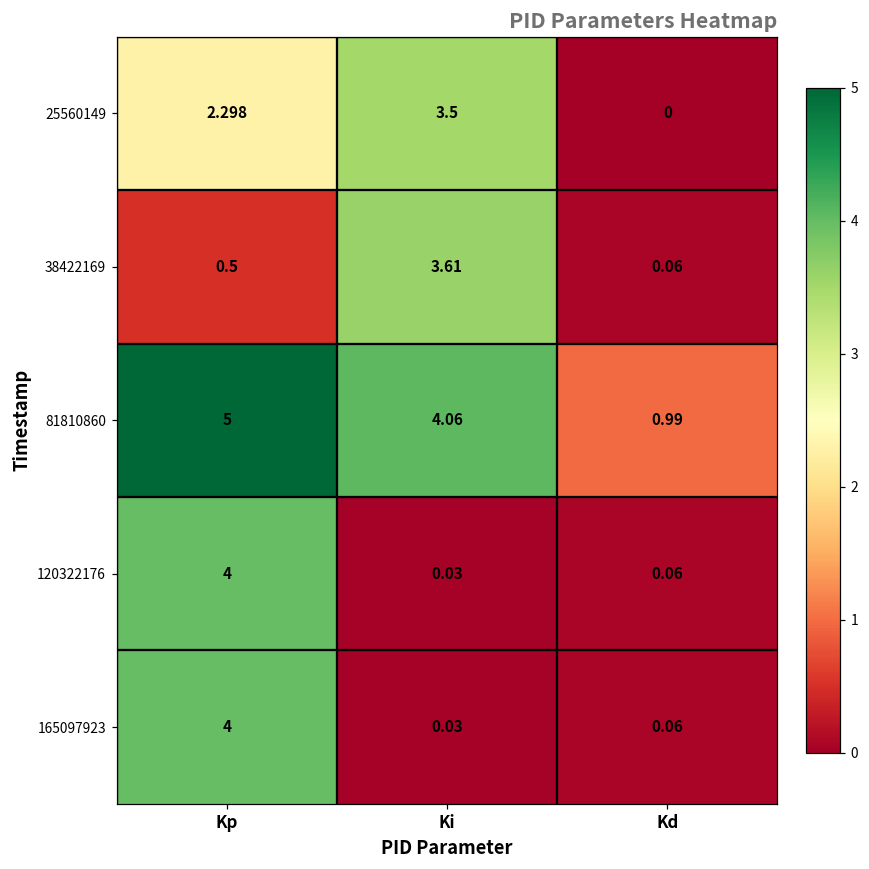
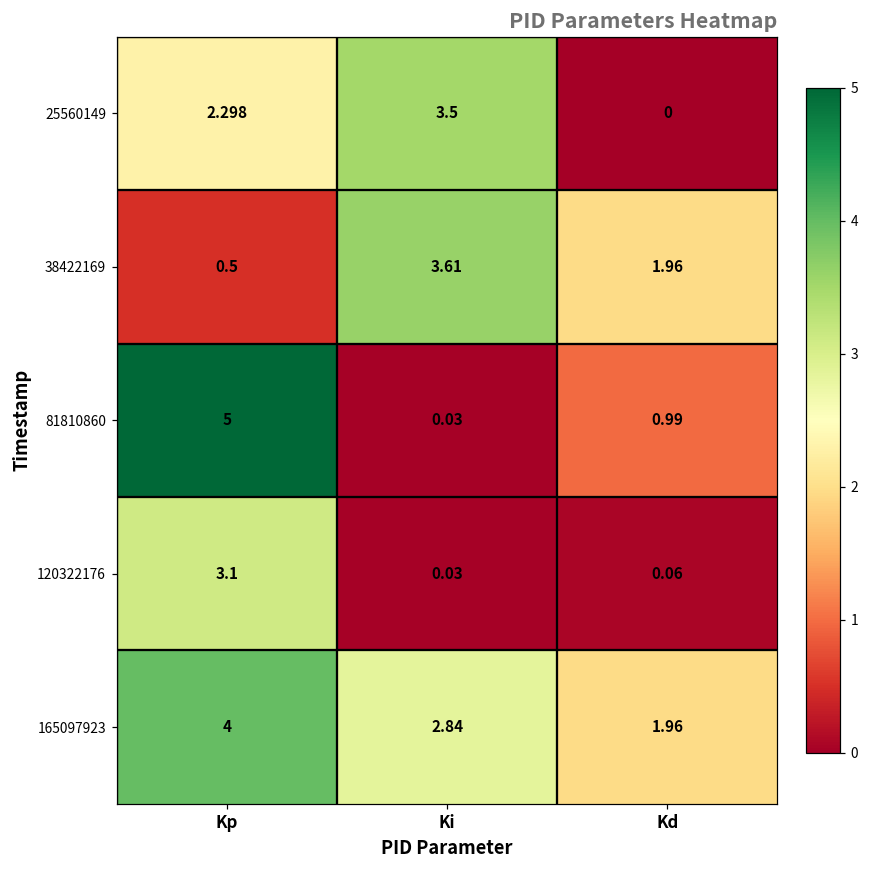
38422169, Kd: 0.06 -> 1.96
81810860, Ki: 4.06 -> 0.03
120322176, Kp: 4 -> 3.1
165097923, Ki: 0.03 -> 2.84
165097923, Kd: 0.06 -> 1.96
